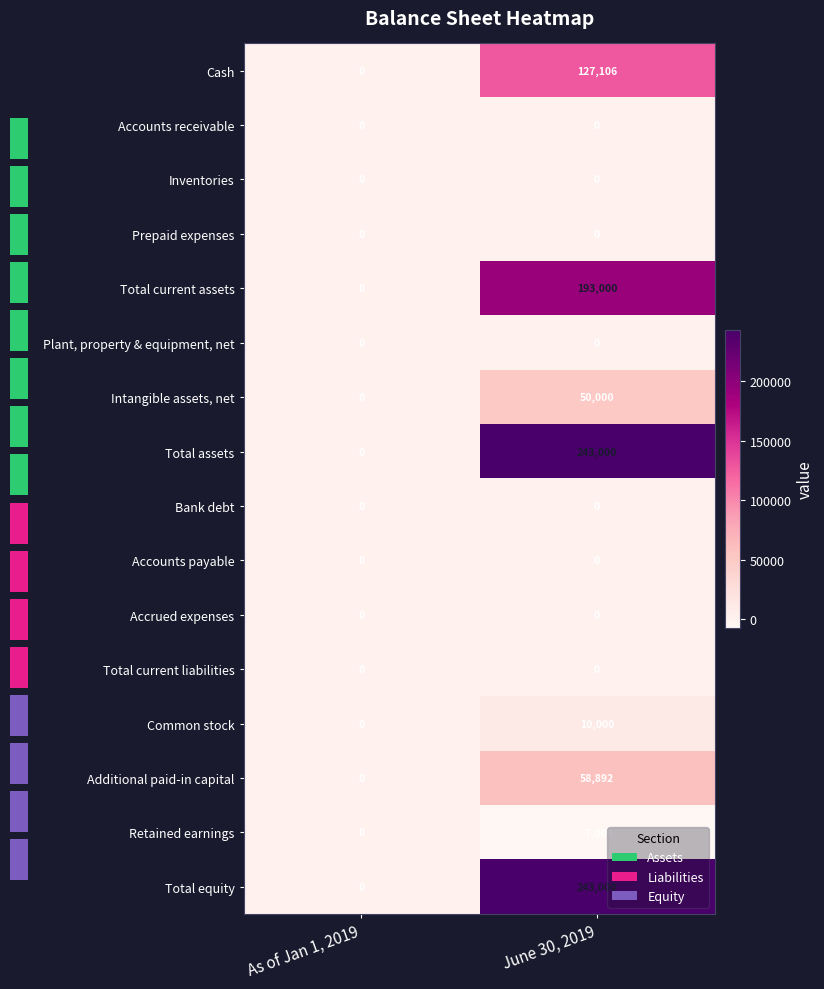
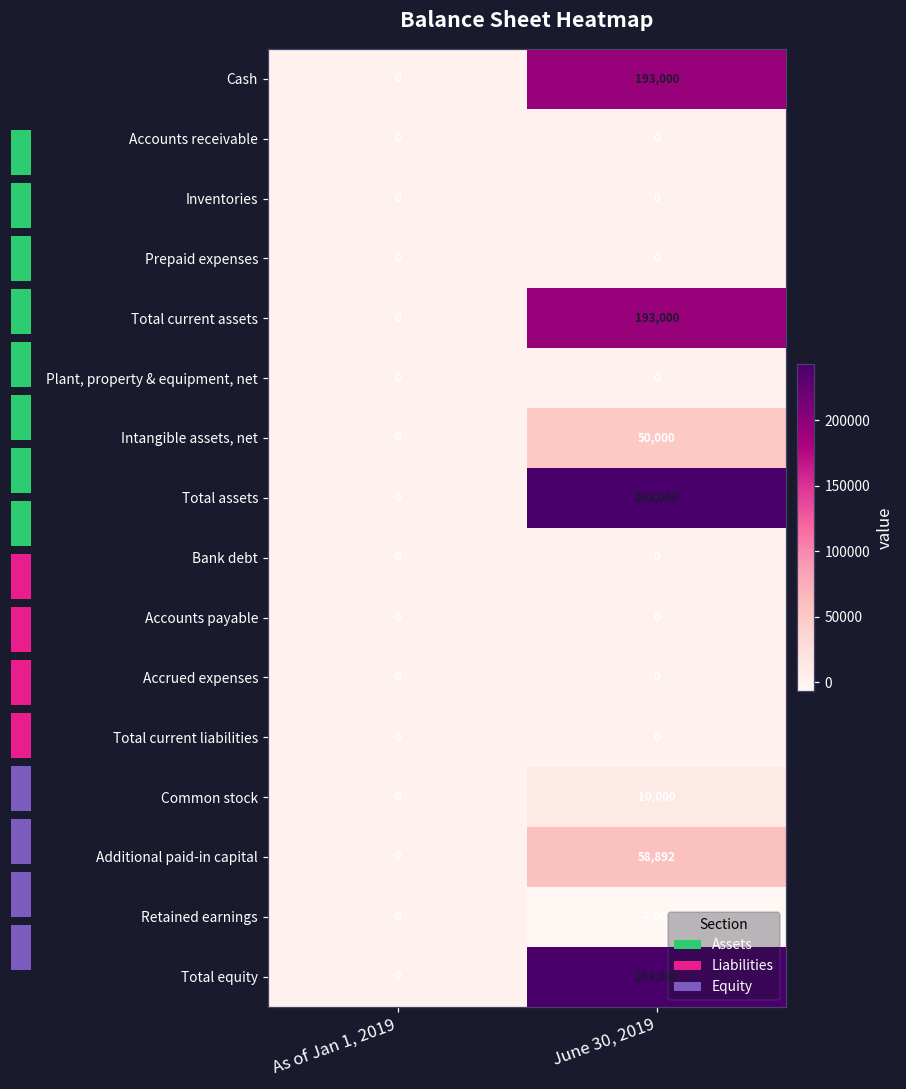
Balance Sheet Heatmap, Cash, June 30, 2019: 127,106 -> 193,000
